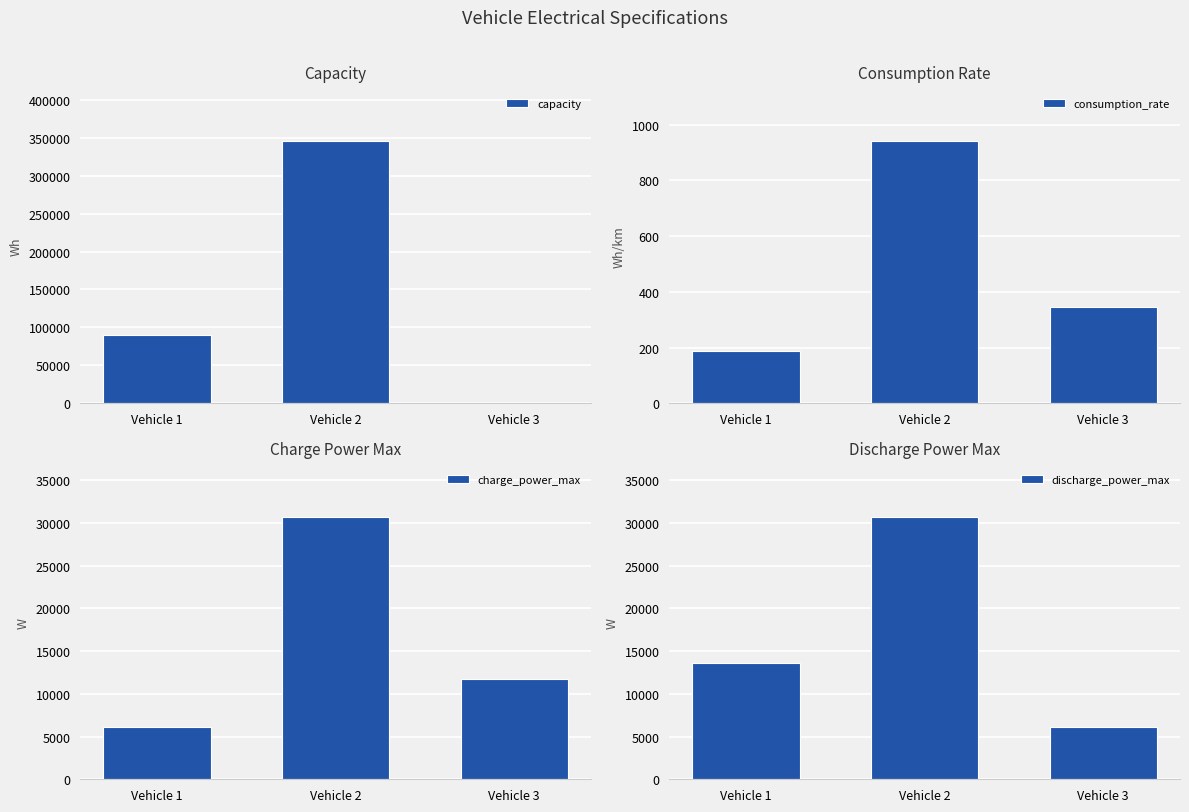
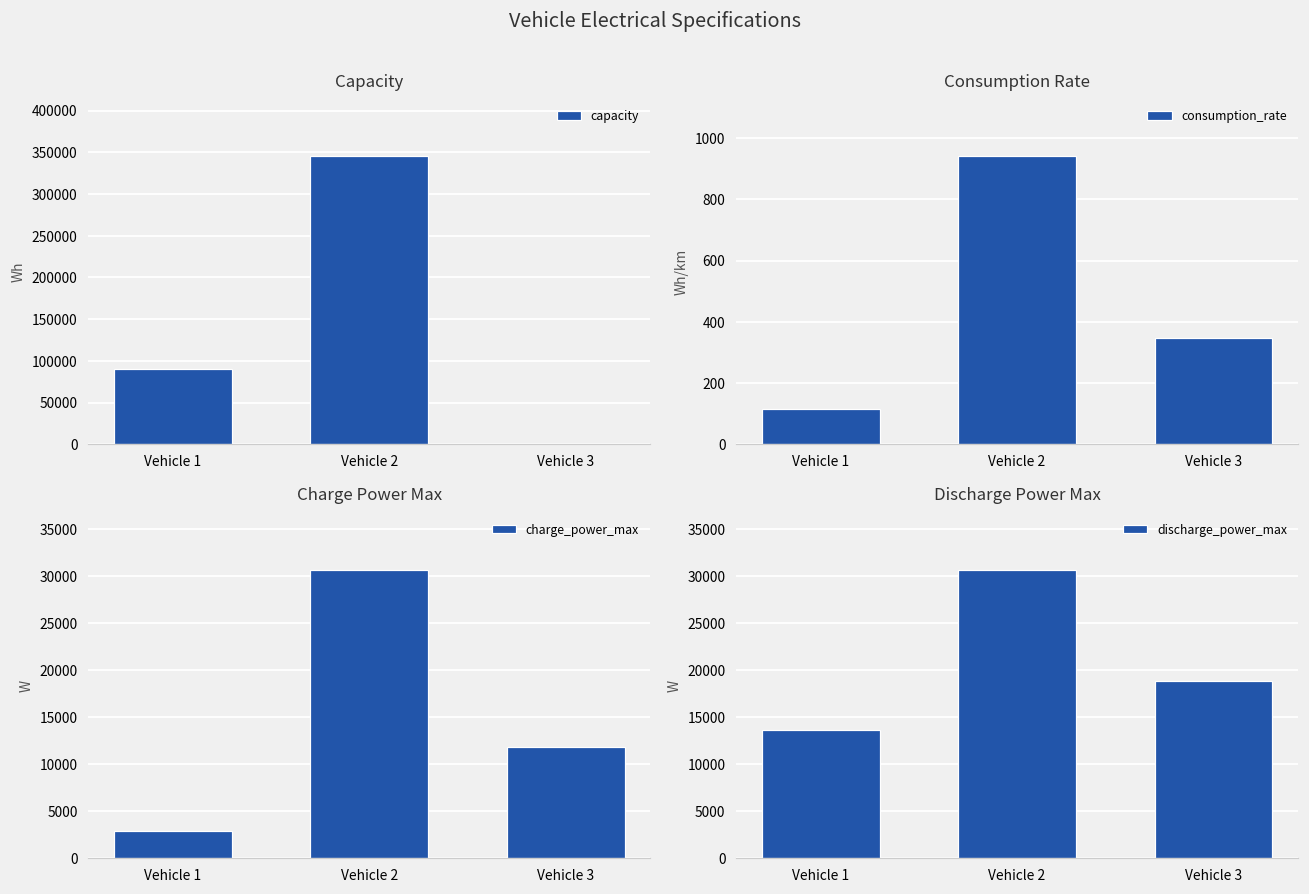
Consumption Rate, Vehicle 1: 190 -> 120
Charge Power Max, Vehicle 1: 6000 -> 3000
Discharge Power Max, Vehicle 3: 6000 -> 19000
